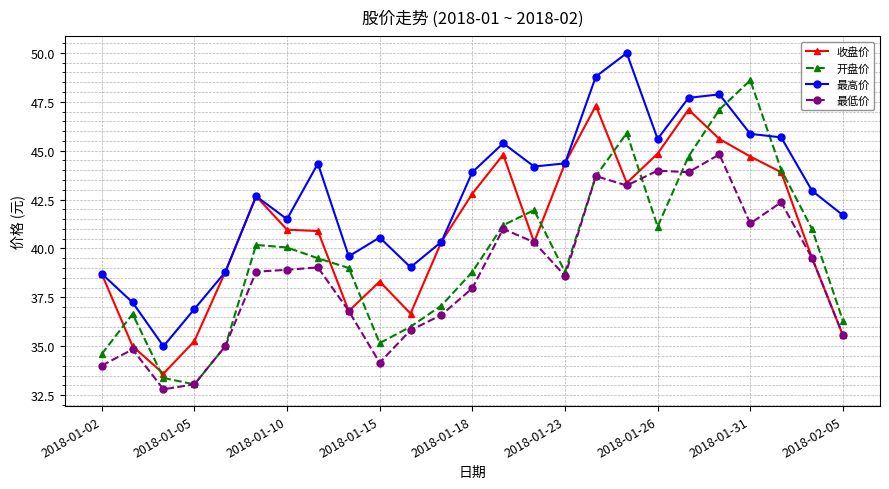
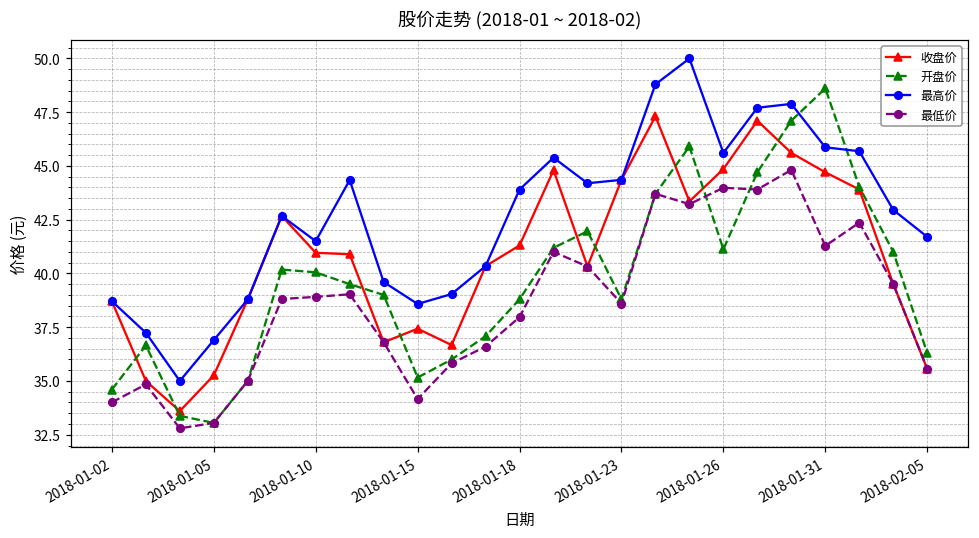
收盘价, 2018-01-15: 38.3 -> 37.4
最高价, 2018-01-15: 40.6 -> 38.6
收盘价, 2018-01-18: 42.8 -> 41.3
